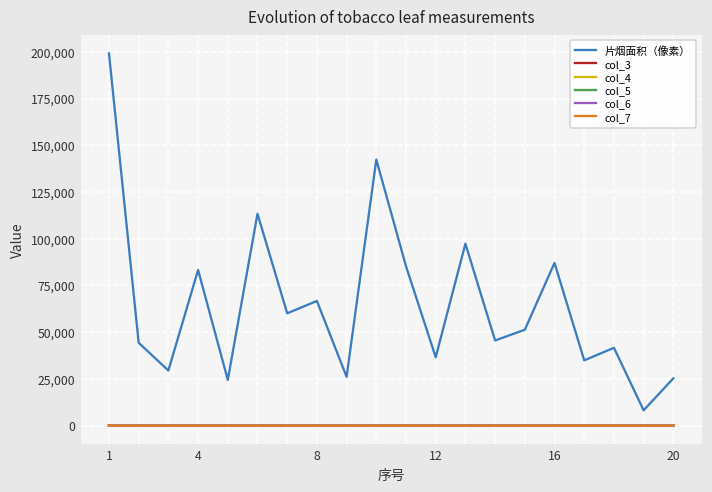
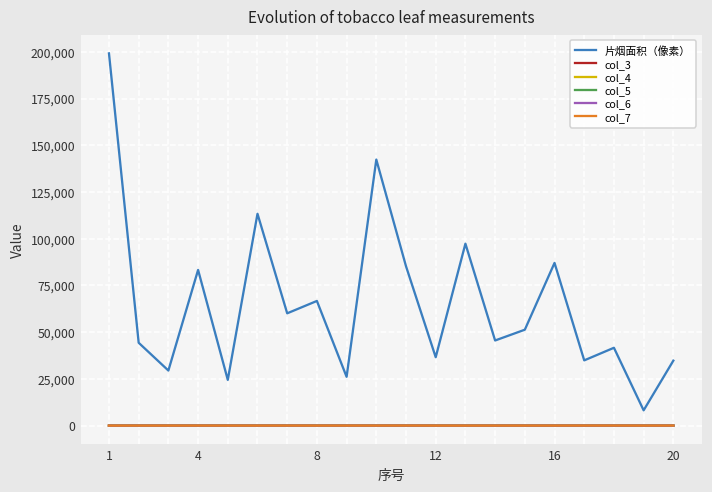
片烟面积（像素）, 20: 25,000 -> 35,000
